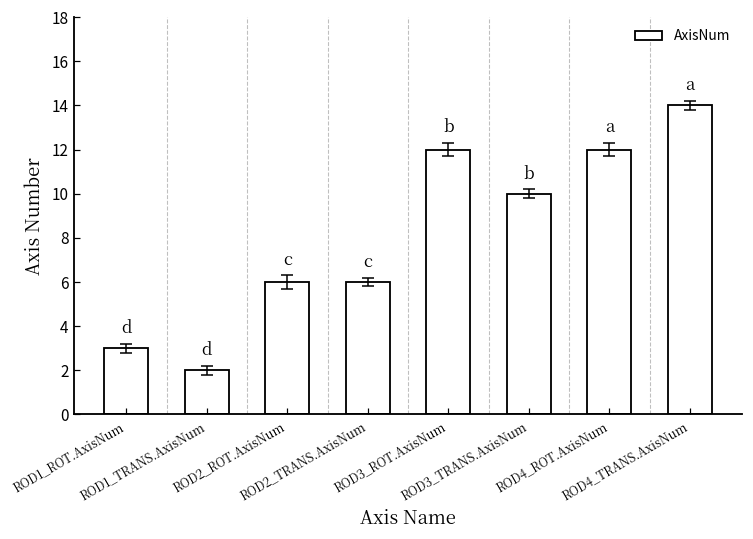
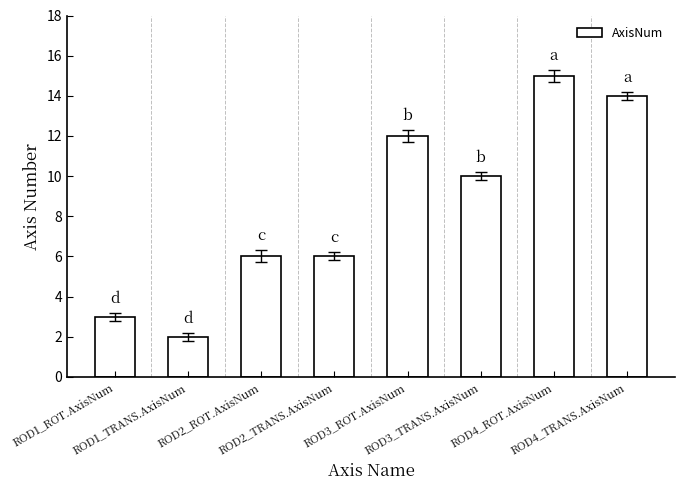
AxisNum, ROD4_ROT.AxisNum: 12 -> 15
